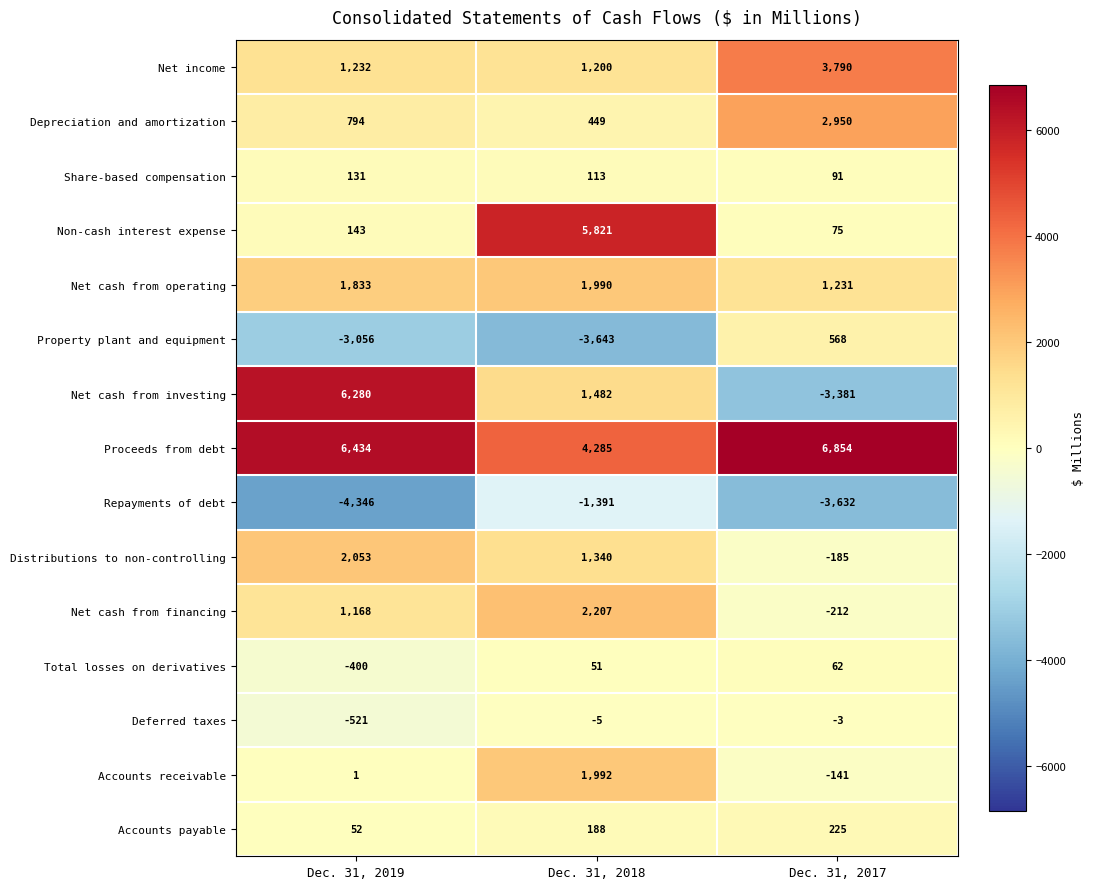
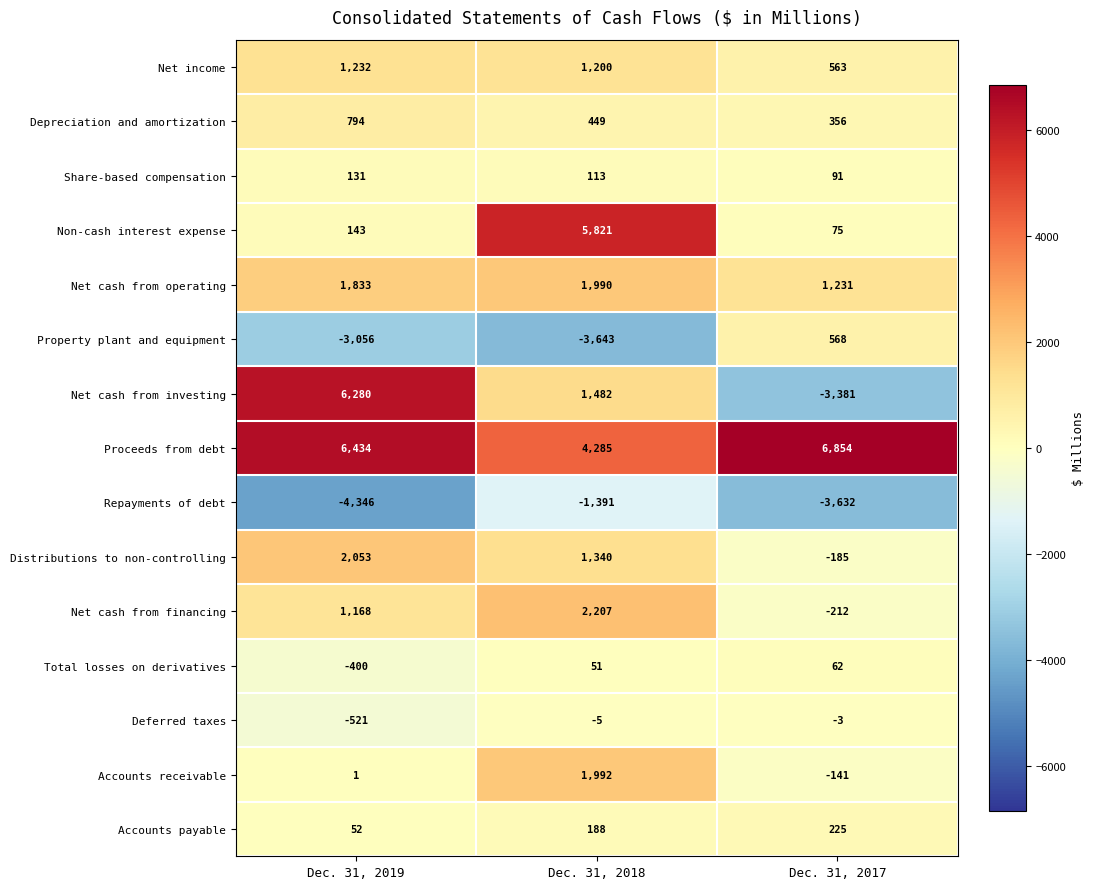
Net income, Dec. 31, 2017: 3,790 -> 563
Depreciation and amortization, Dec. 31, 2017: 2,950 -> 356
